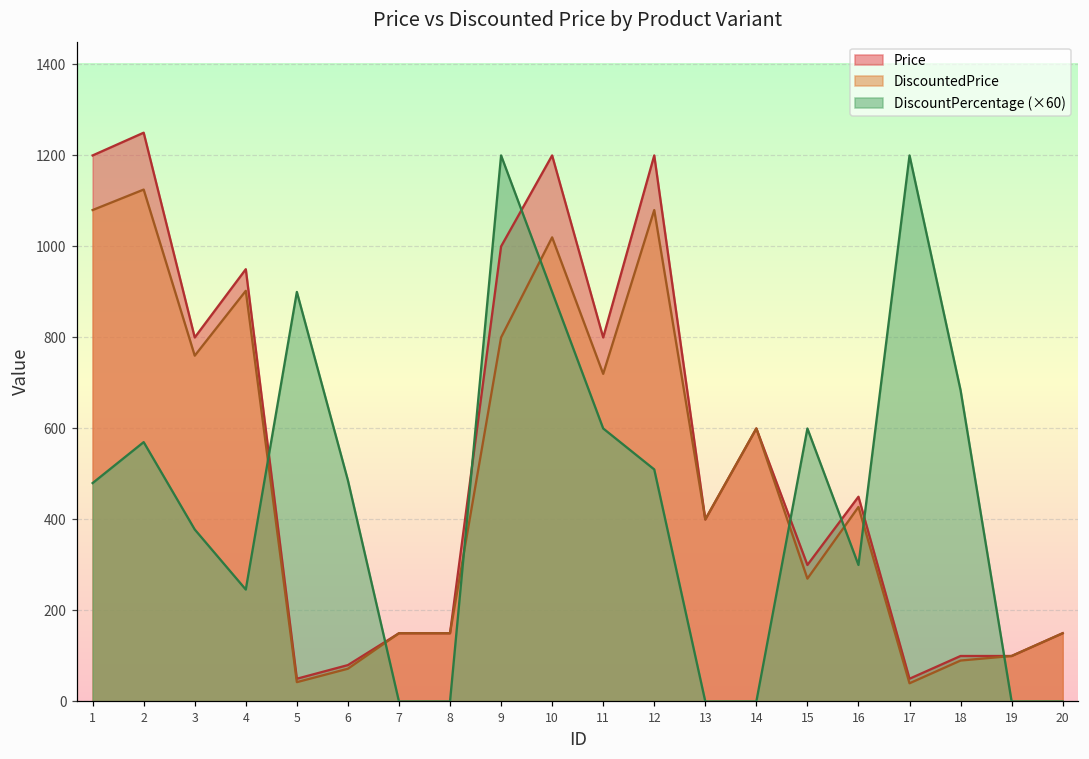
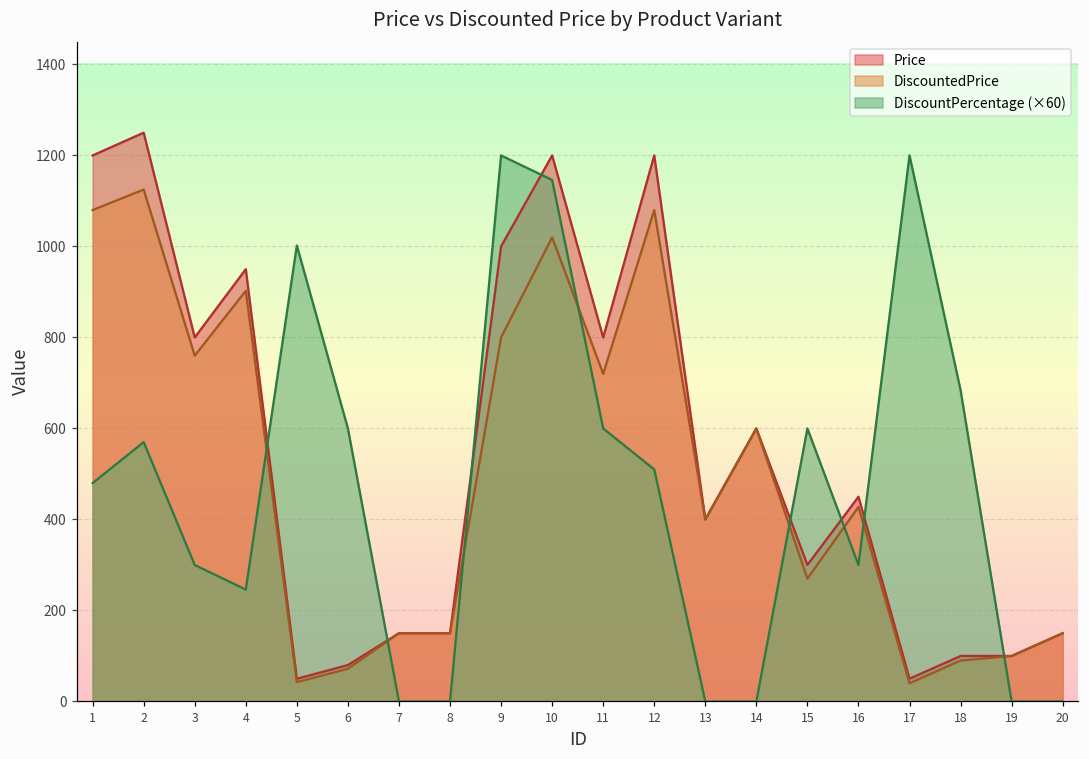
DiscountPercentage (×60), 3: 380 -> 300
DiscountPercentage (×60), 5: 900 -> 1000
DiscountPercentage (×60), 6: 490 -> 600
DiscountPercentage (×60), 10: 900 -> 1150
